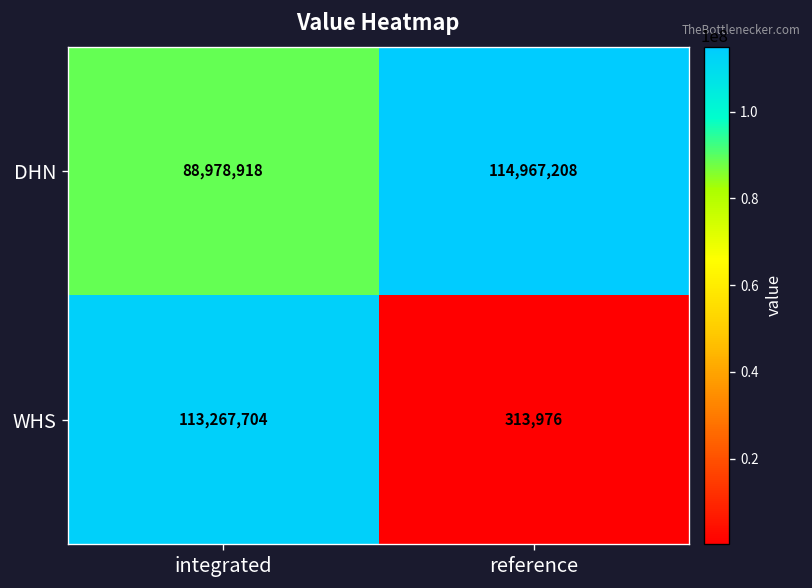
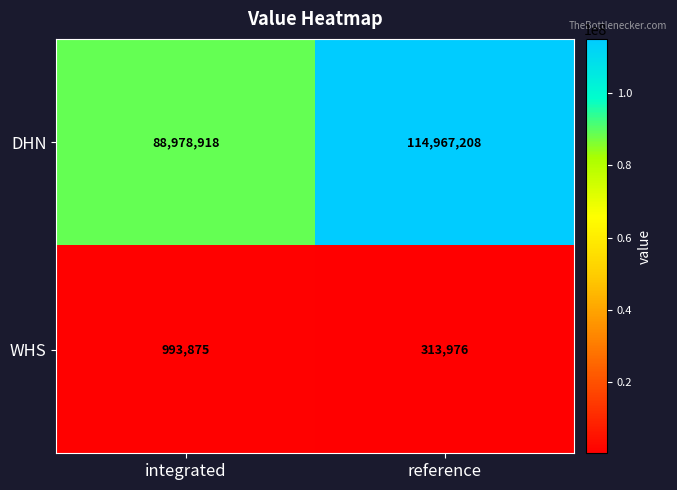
WHS, integrated: 113,267,704 -> 993,875
